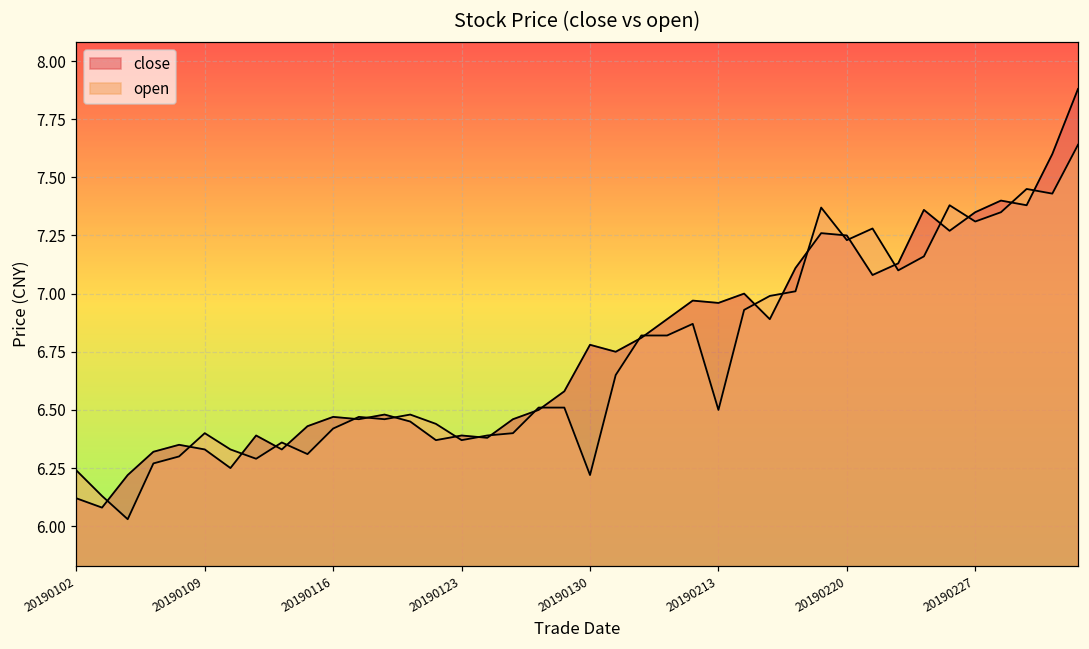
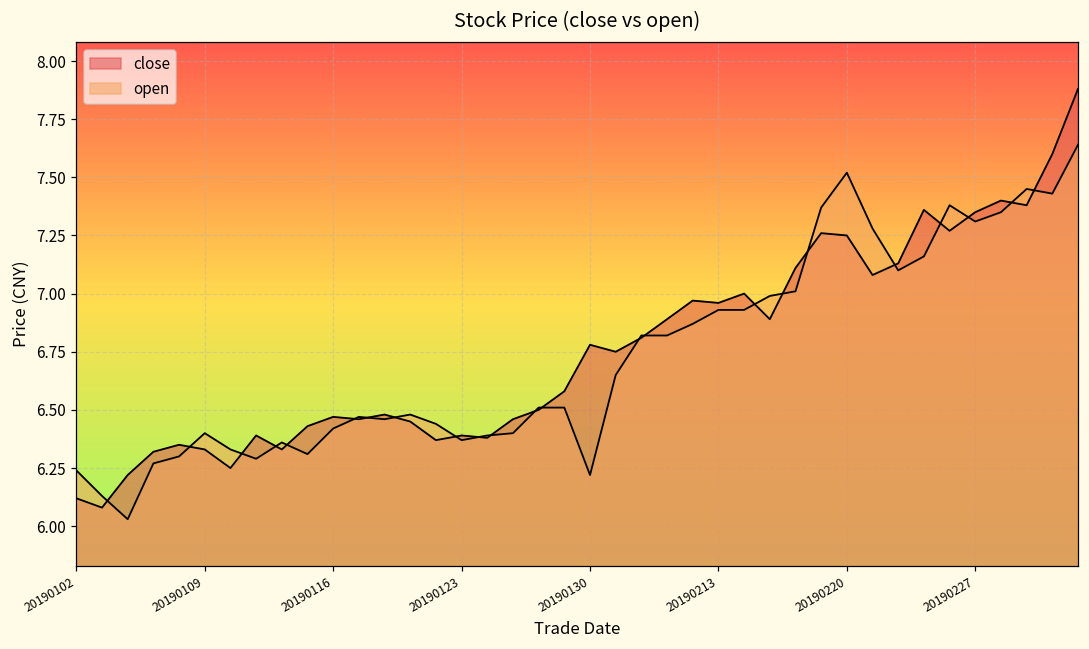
open, 20190213: 6.50 -> 6.93
open, 20190220: 7.23 -> 7.52
